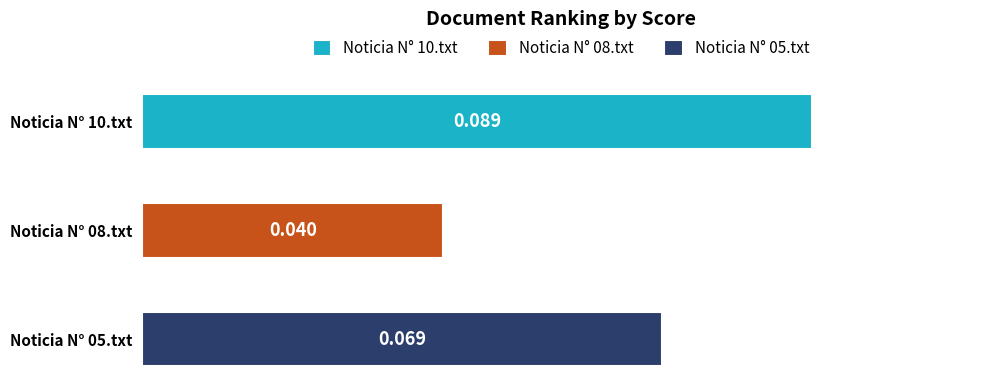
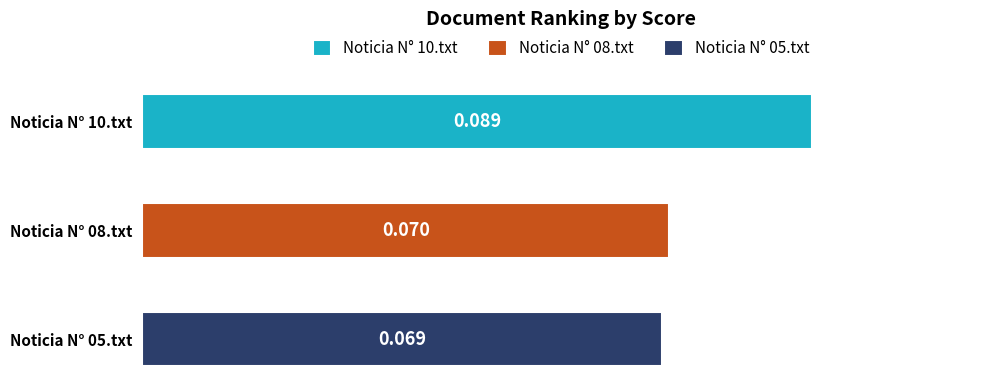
Noticia N° 08.txt: 0.040 -> 0.070
